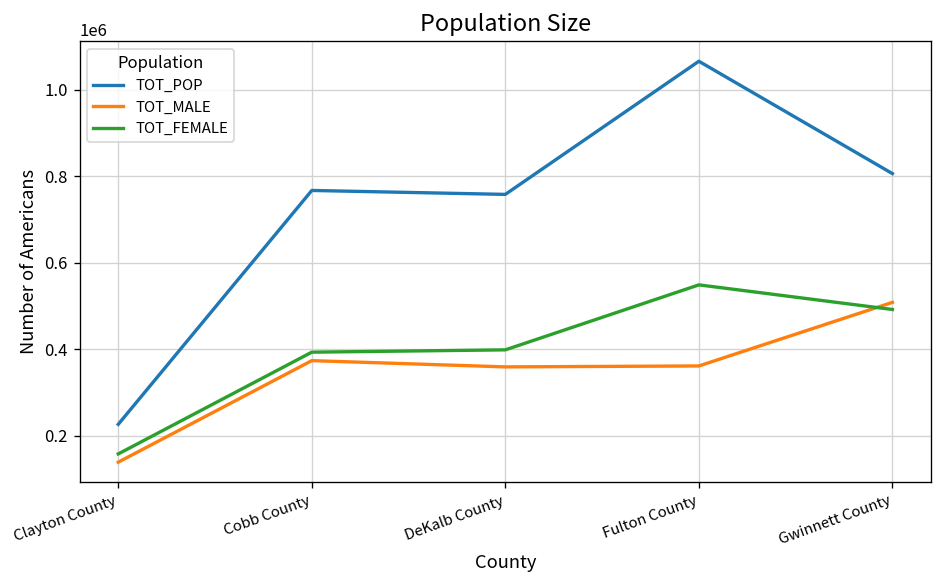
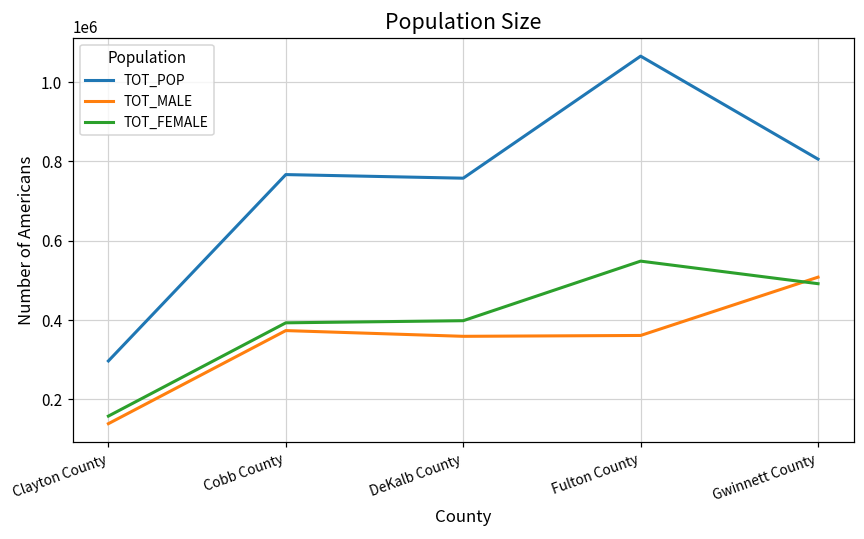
TOT_POP, Clayton County: 230000 -> 300000
